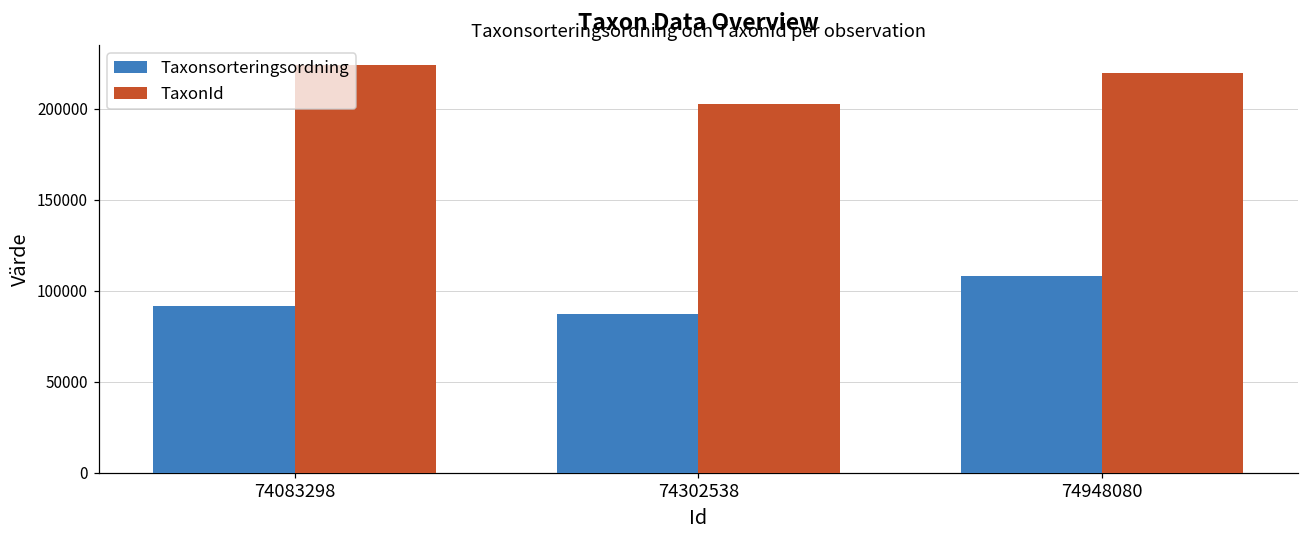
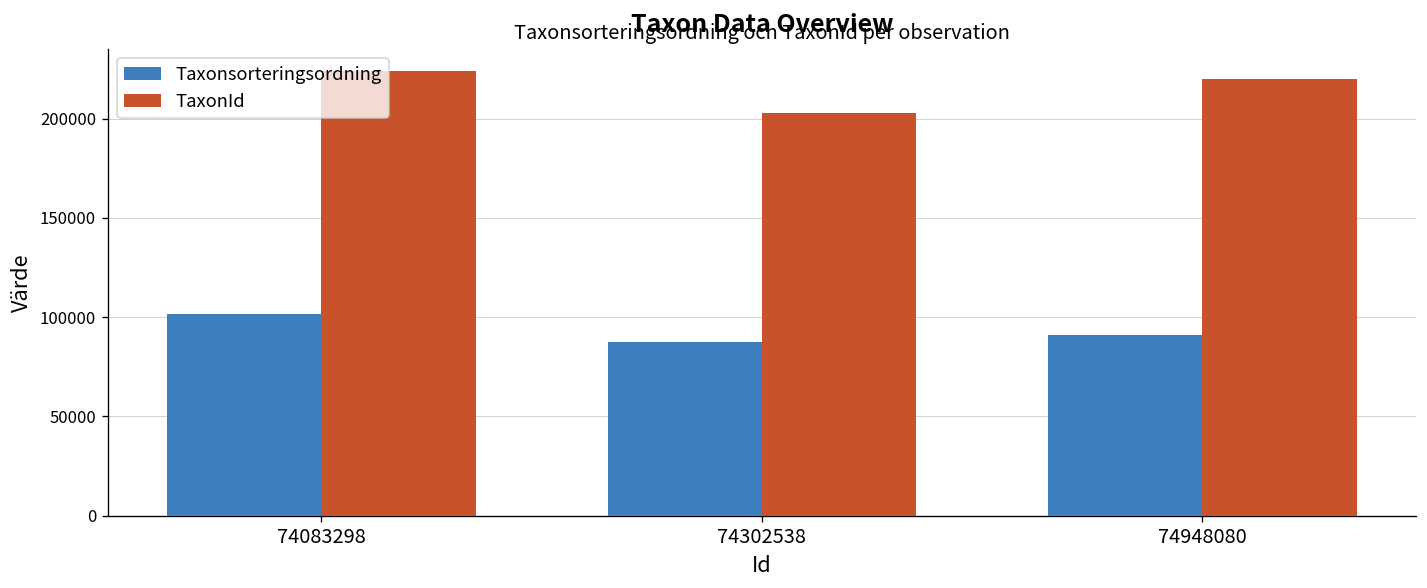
Taxonsorteringsordning, 74083298: 92000 -> 102000
Taxonsorteringsordning, 74948080: 108000 -> 91000
